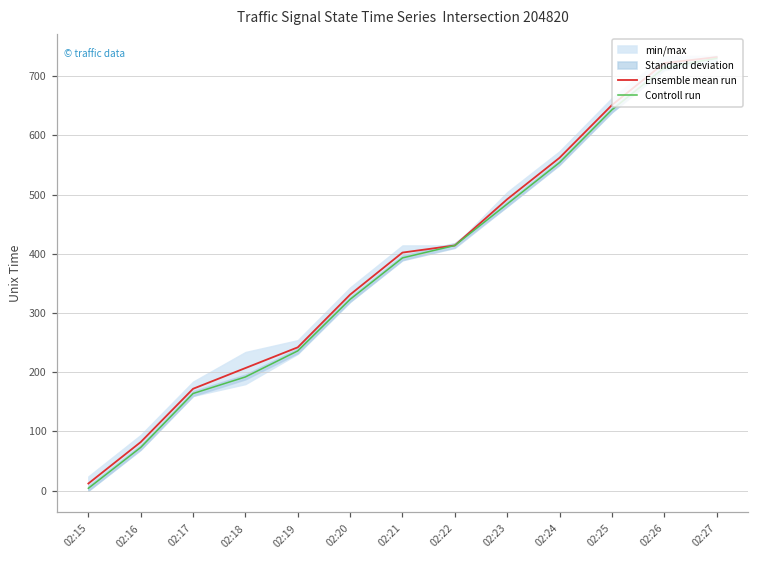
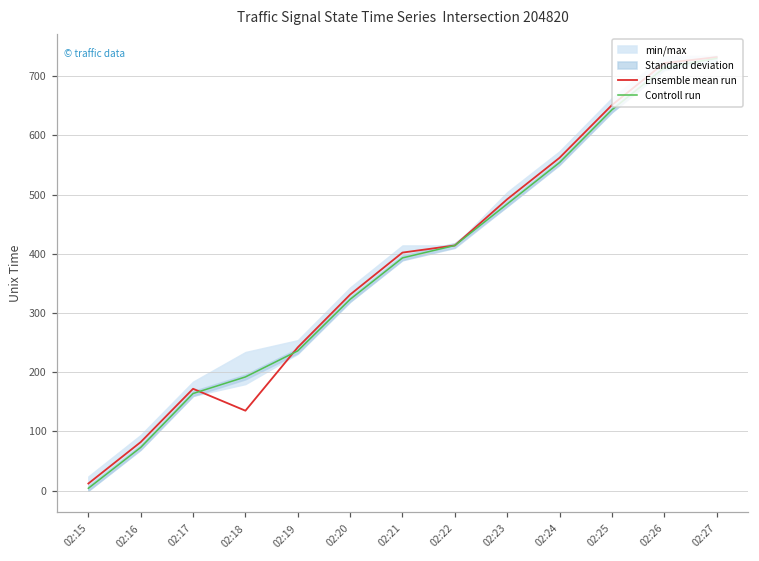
Ensemble mean run, 02:18: 210 -> 140
